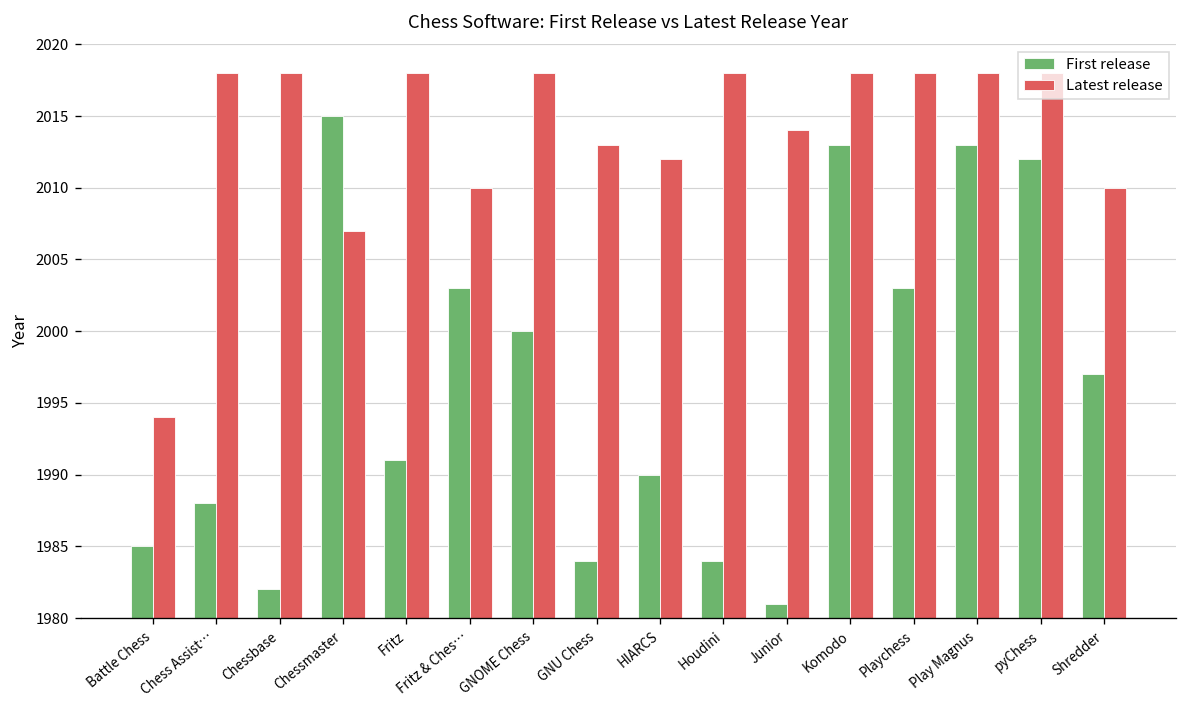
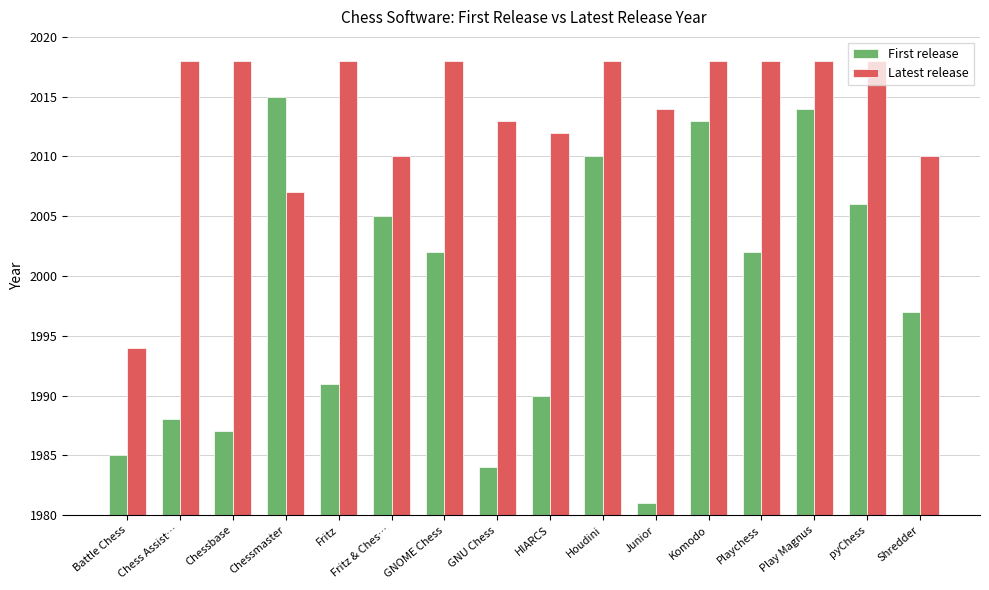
First release, Chessbase: 1982 -> 1987
First release, Fritz & Ches…: 2003 -> 2005
First release, GNOME Chess: 2000 -> 2002
First release, Houdini: 1984 -> 2010
First release, Playchess: 2003 -> 2002
First release, Play Magnus: 2013 -> 2014
First release, pyChess: 2012 -> 2006
